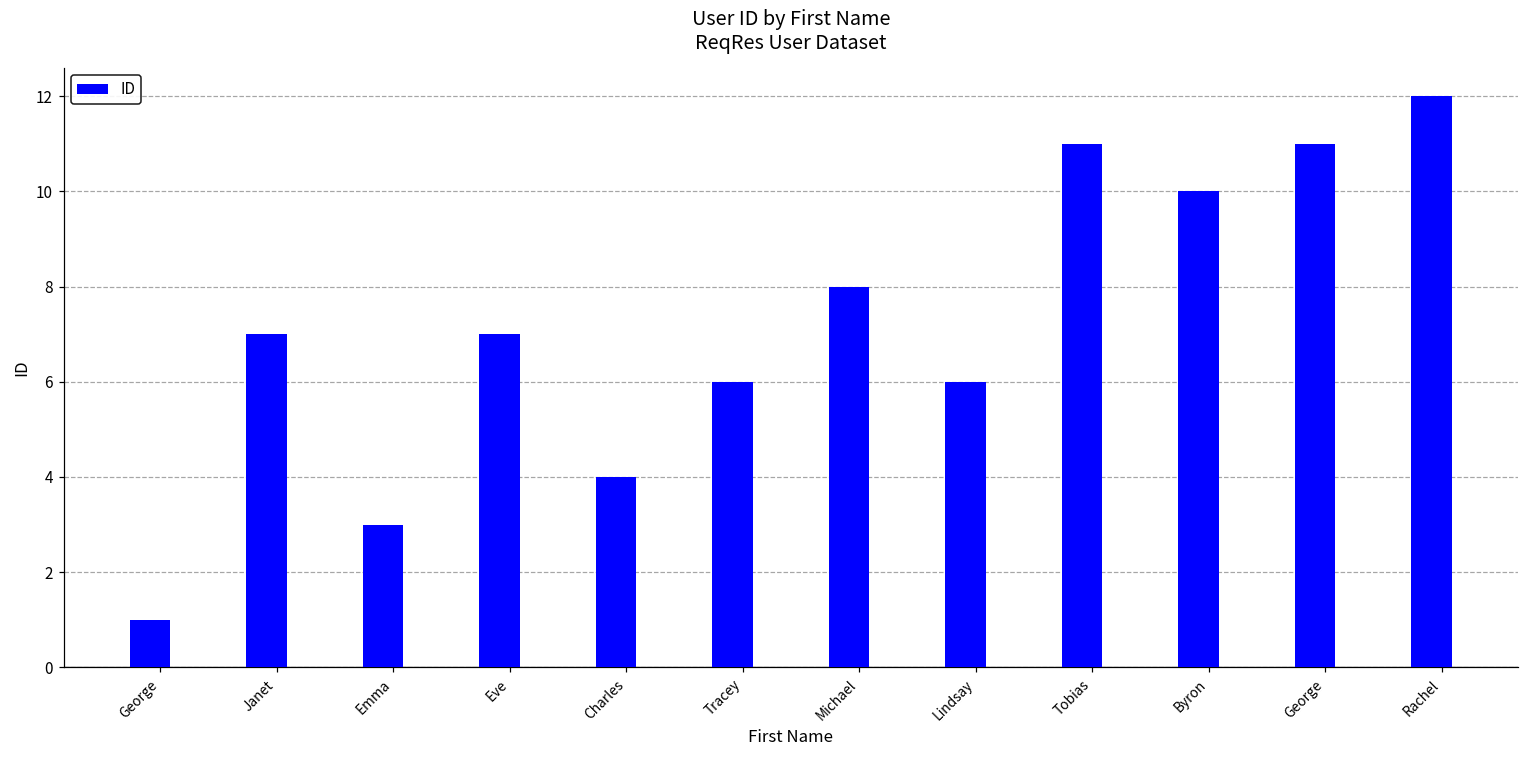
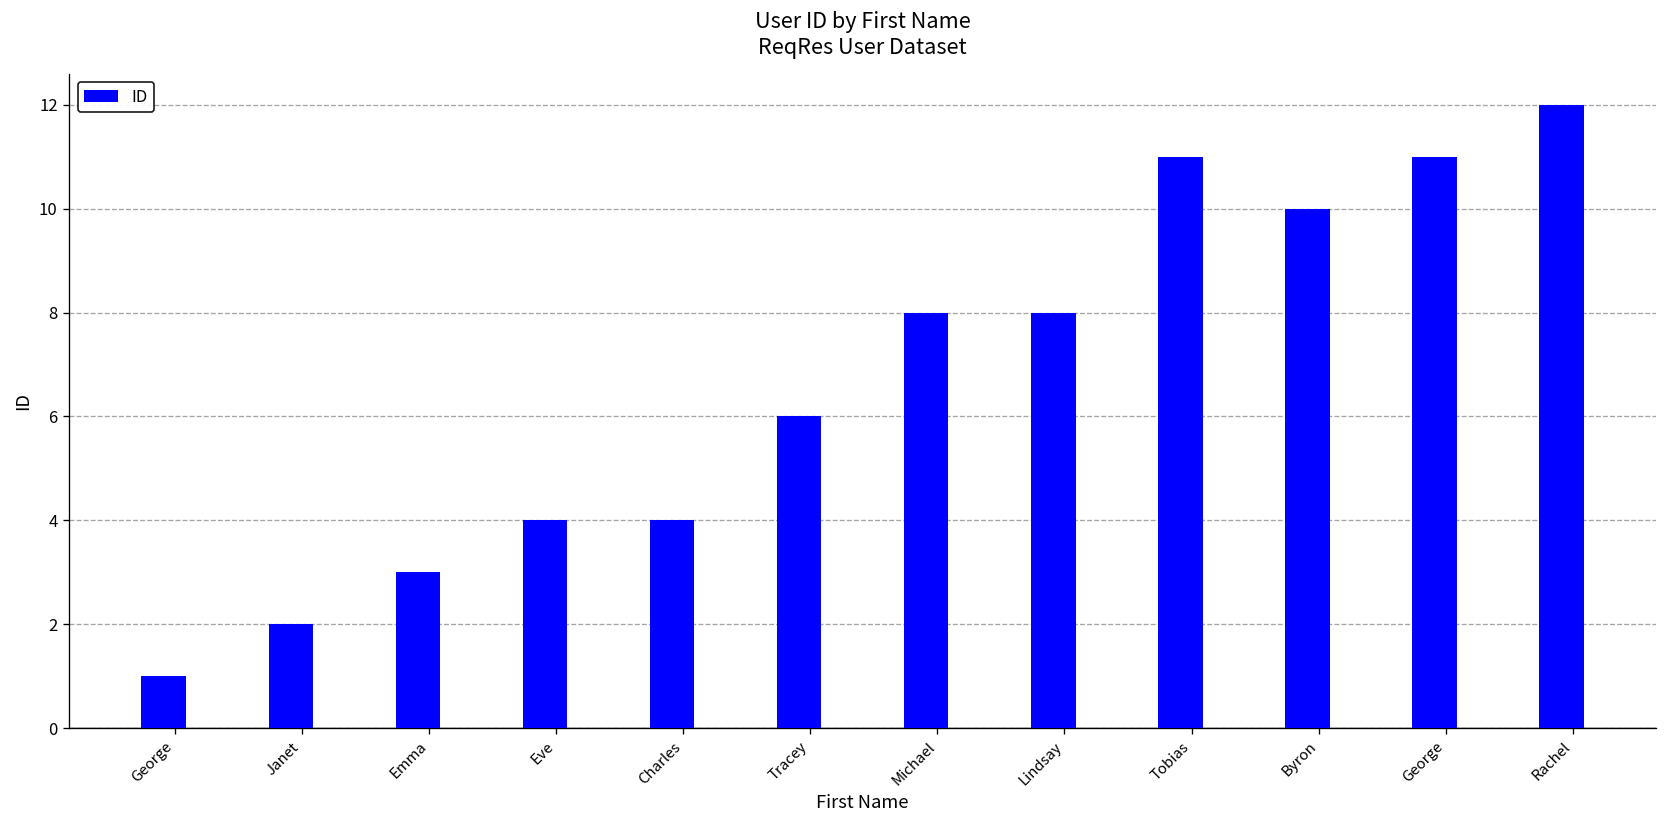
Janet: 7 -> 2
Eve: 7 -> 4
Lindsay: 6 -> 8
